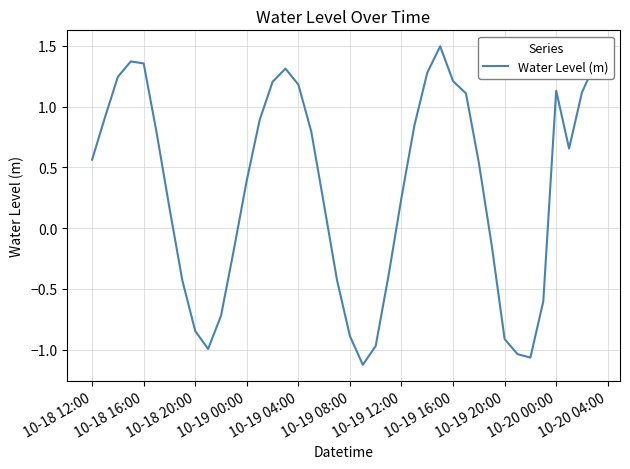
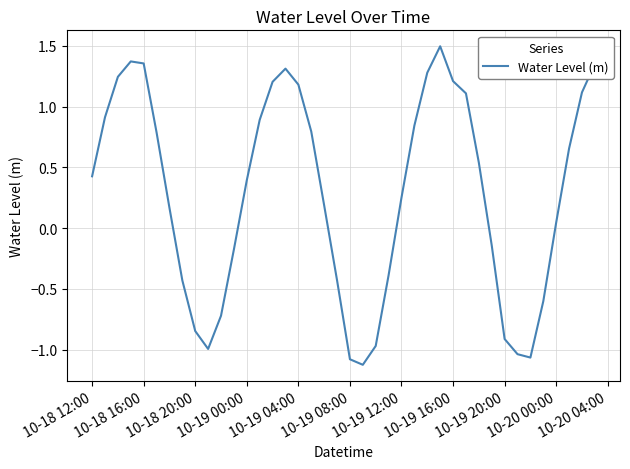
10-18 12:00: 0.56 -> 0.43
10-19 08:00: -0.89 -> -1.08
10-20 00:00: 1.13 -> 0.05
